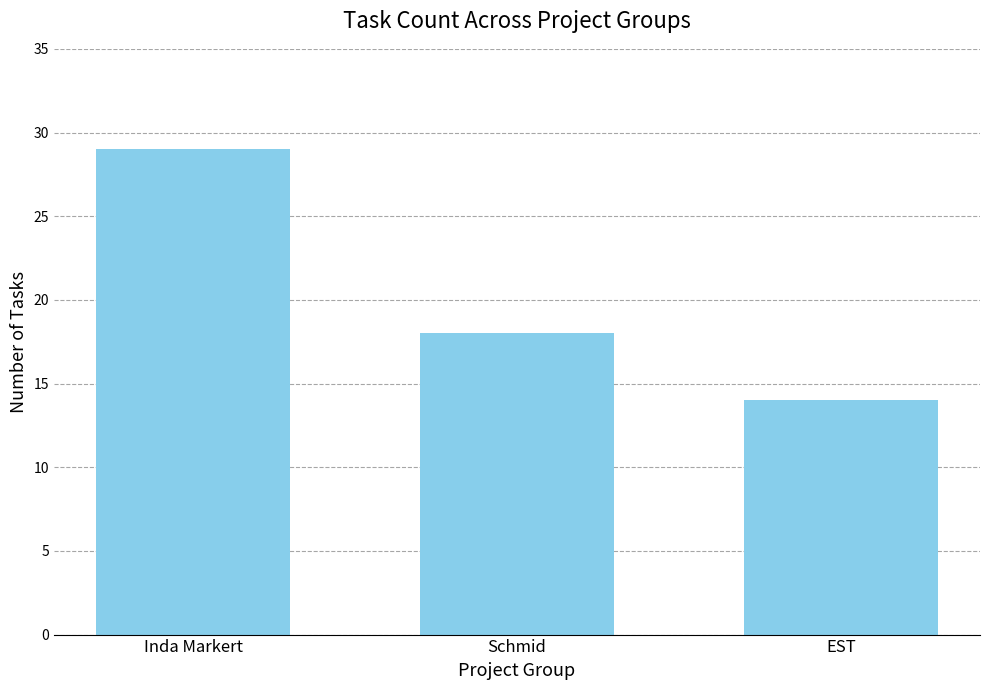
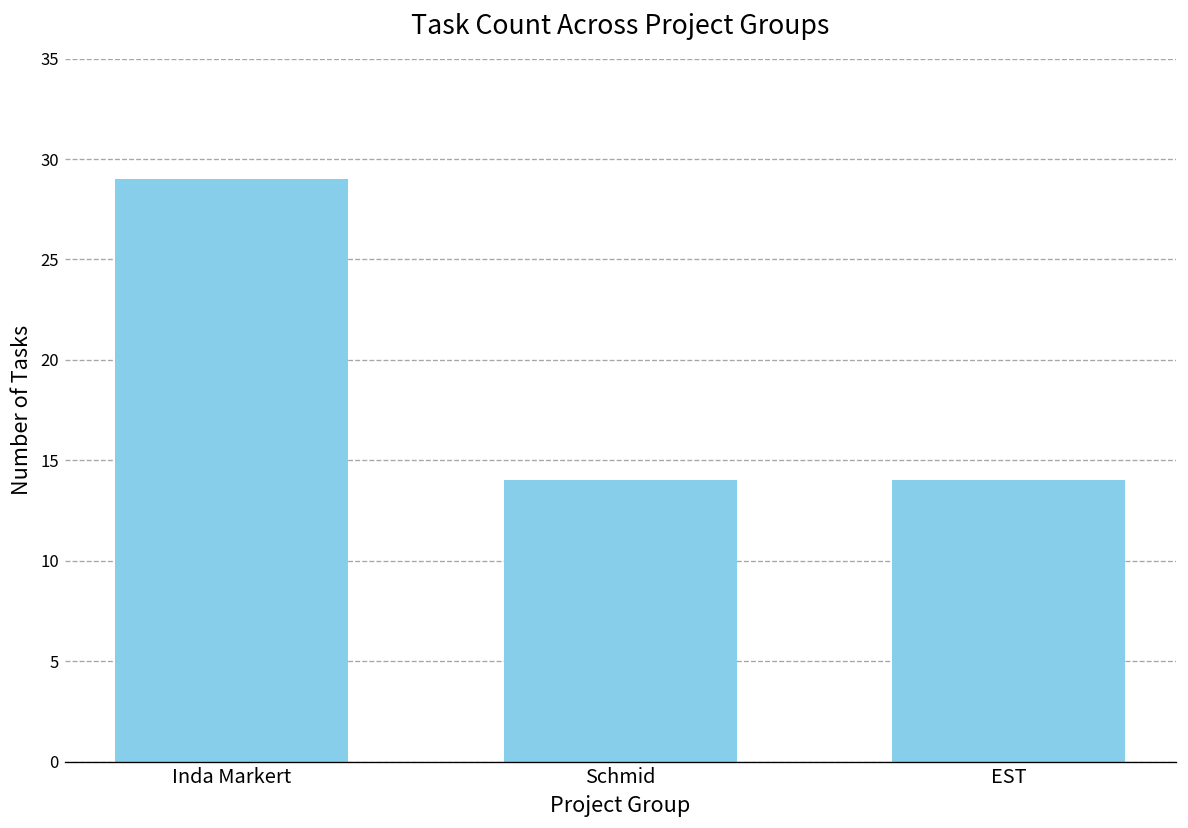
Schmid: 18 -> 14
